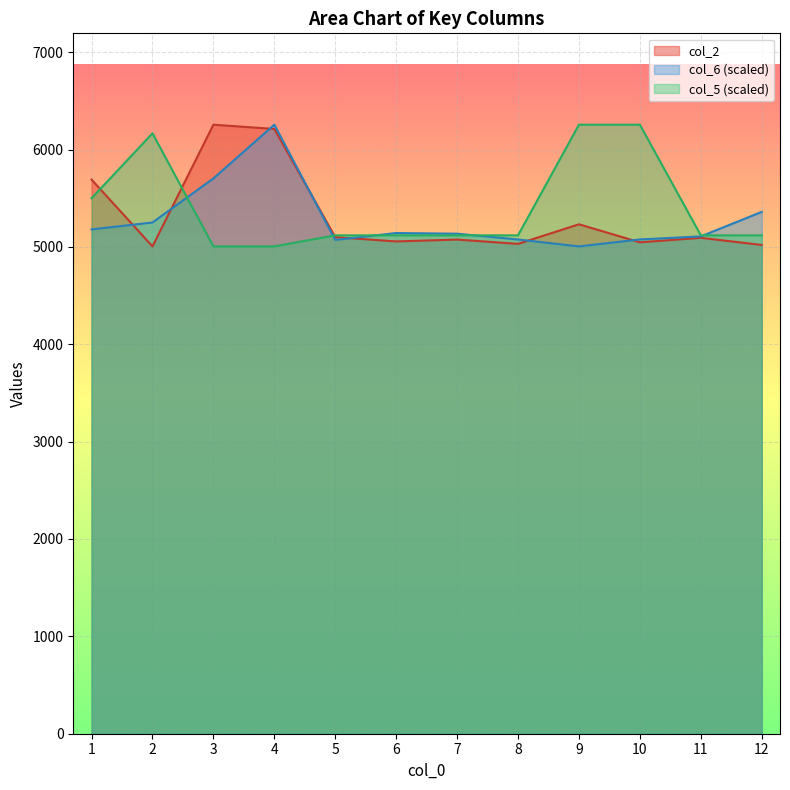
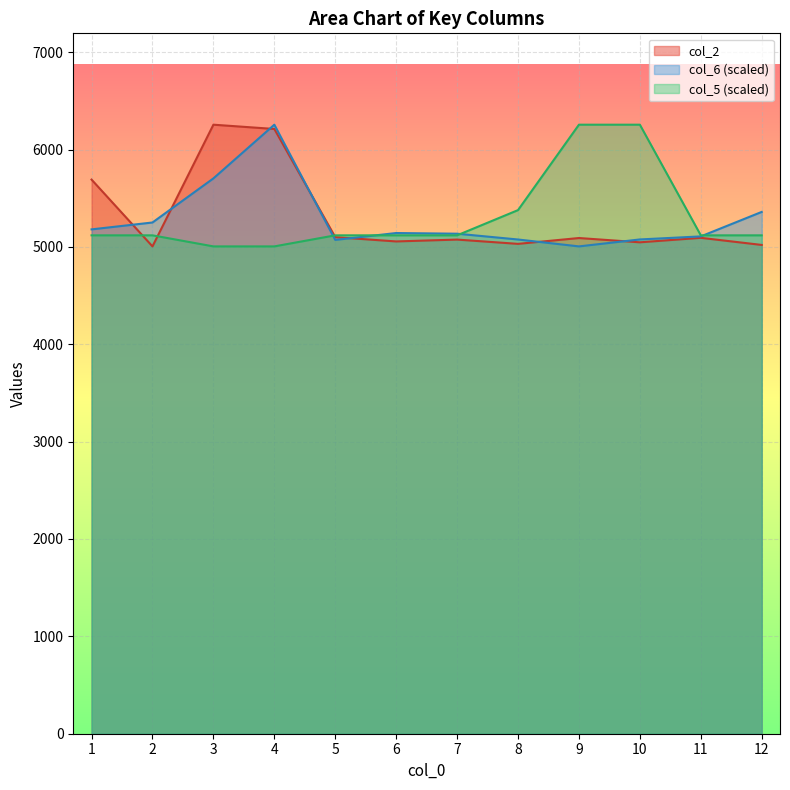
col_5 (scaled), 1: 5500 -> 5100
col_5 (scaled), 2: 6200 -> 5100
col_5 (scaled), 8: 5100 -> 5400
col_2, 9: 5200 -> 5100
